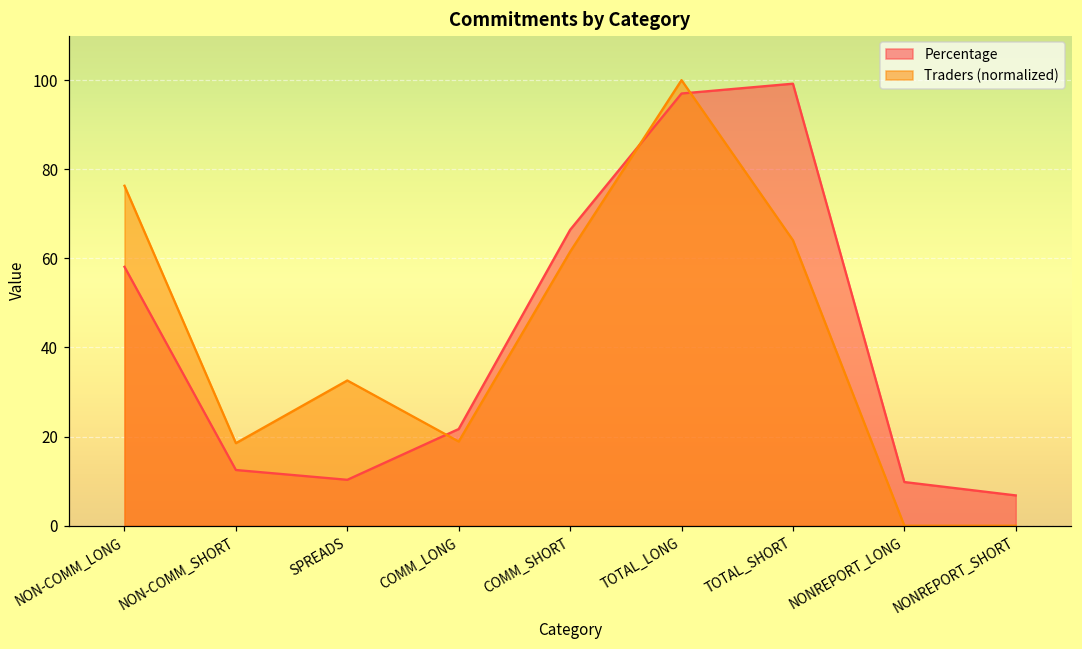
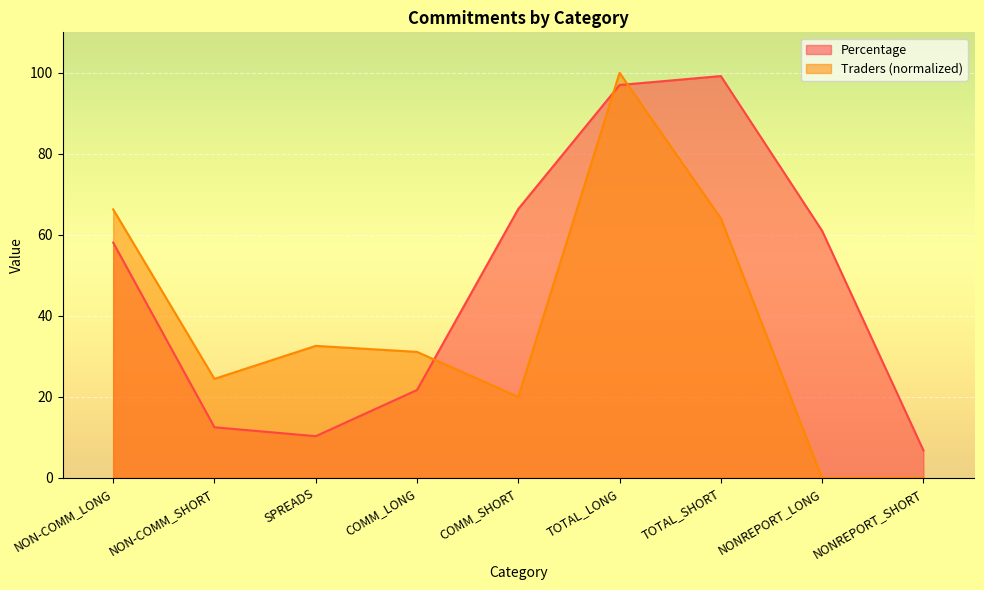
Traders (normalized), NON-COMM_LONG: 76 -> 66
Traders (normalized), NON-COMM_SHORT: 19 -> 24
Traders (normalized), COMM_LONG: 19 -> 31
Traders (normalized), COMM_SHORT: 61 -> 20
Percentage, NONREPORT_LONG: 10 -> 61
